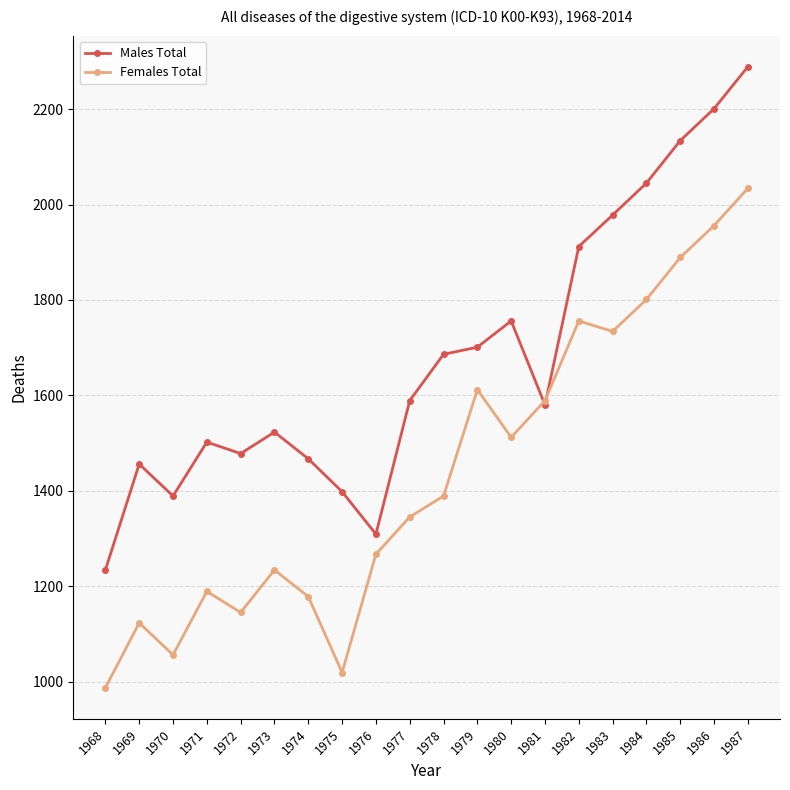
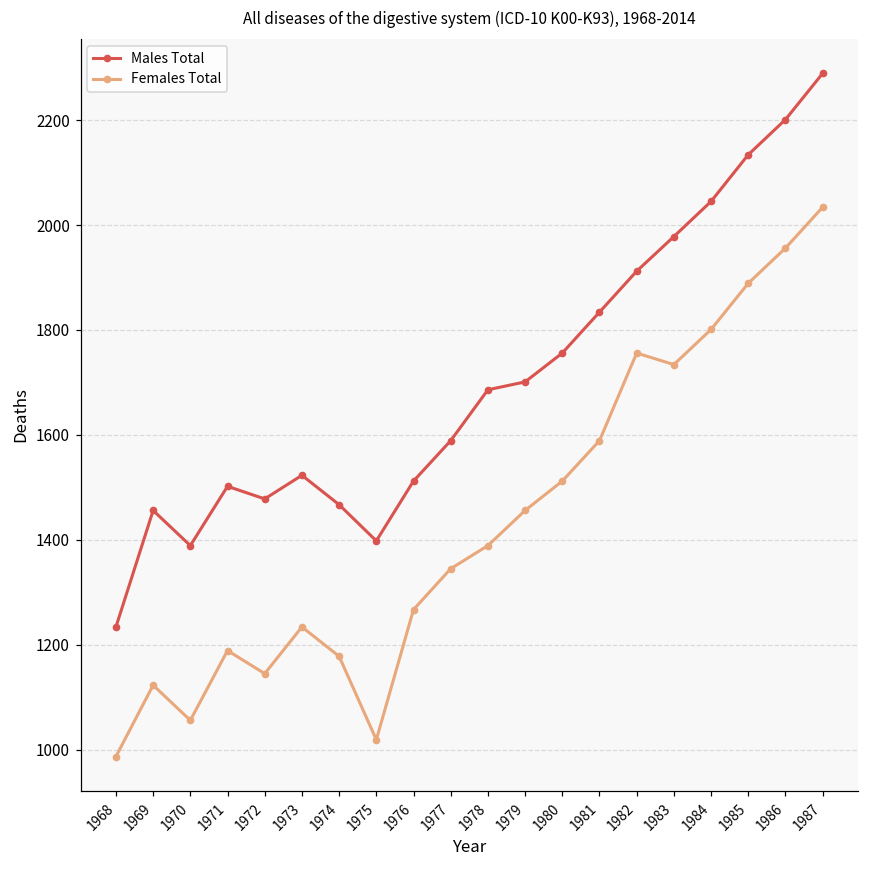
Males Total, 1976: 1310 -> 1510
Females Total, 1979: 1610 -> 1460
Males Total, 1981: 1580 -> 1830
